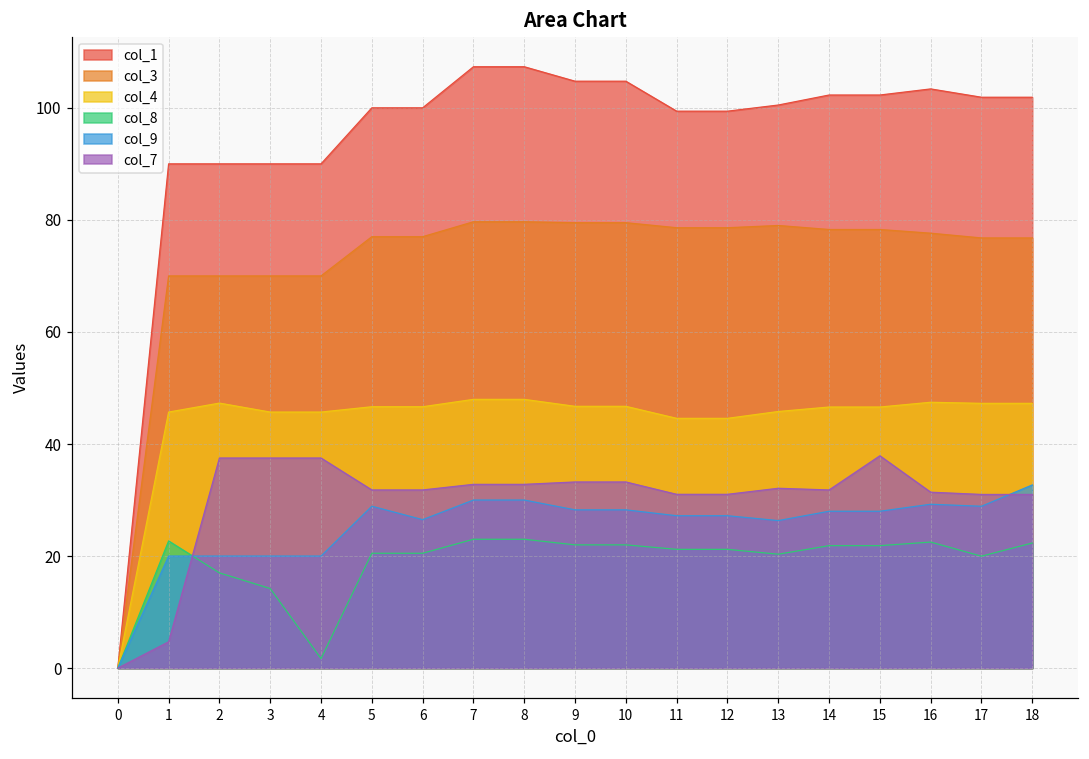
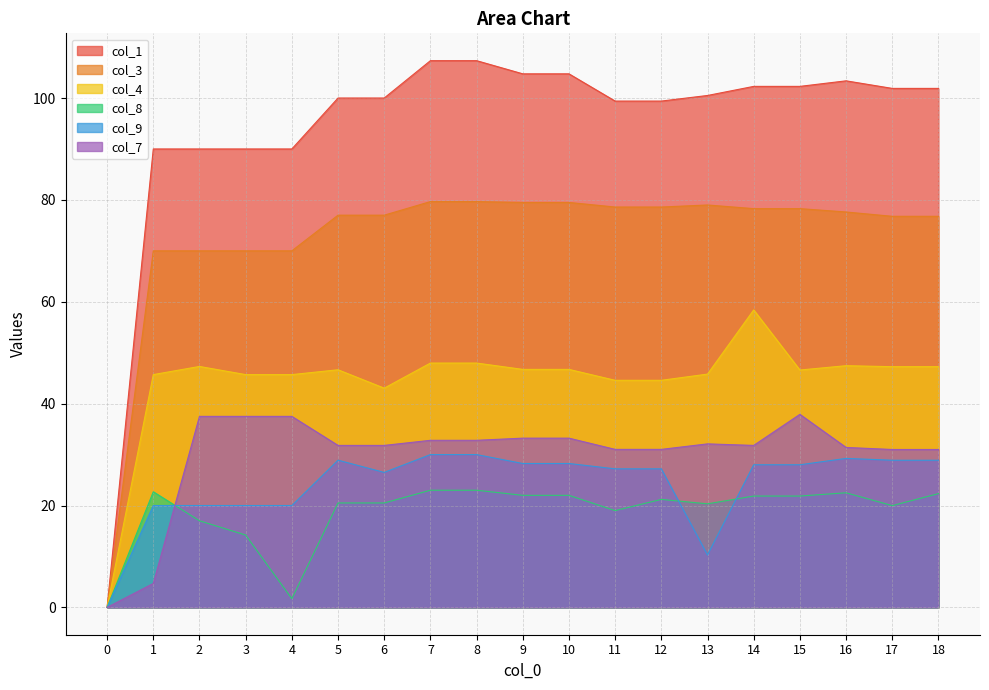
col_4, 6: 47 -> 43
col_8, 11: 21 -> 19
col_9, 13: 26 -> 10
col_4, 14: 47 -> 58
col_9, 18: 33 -> 29
